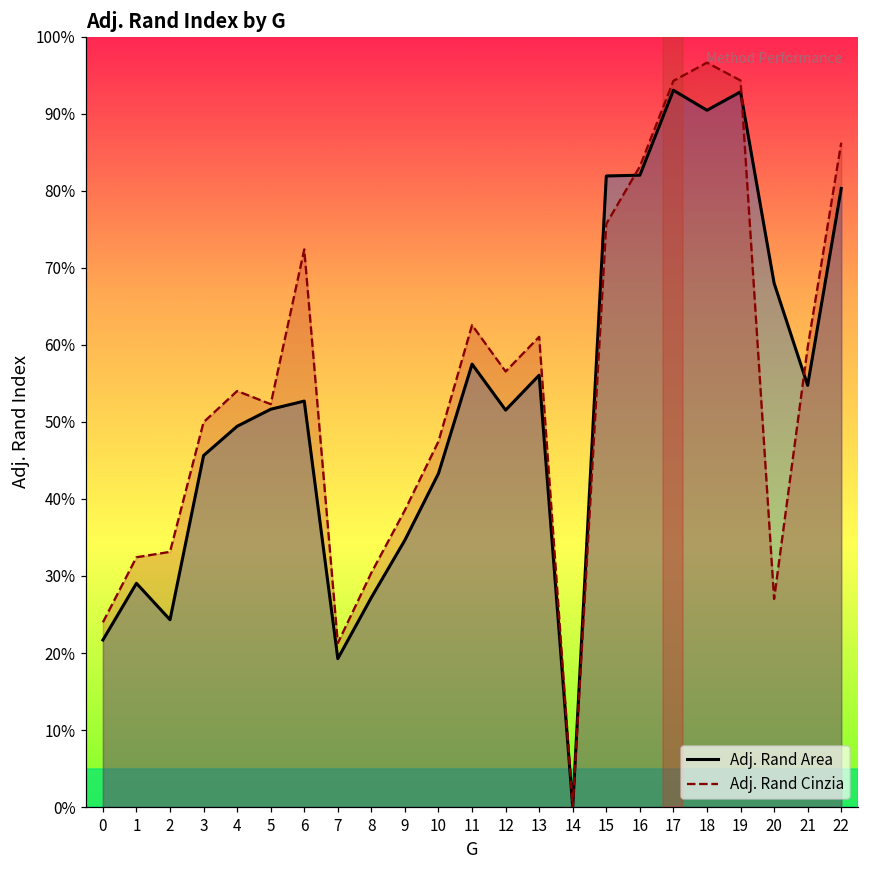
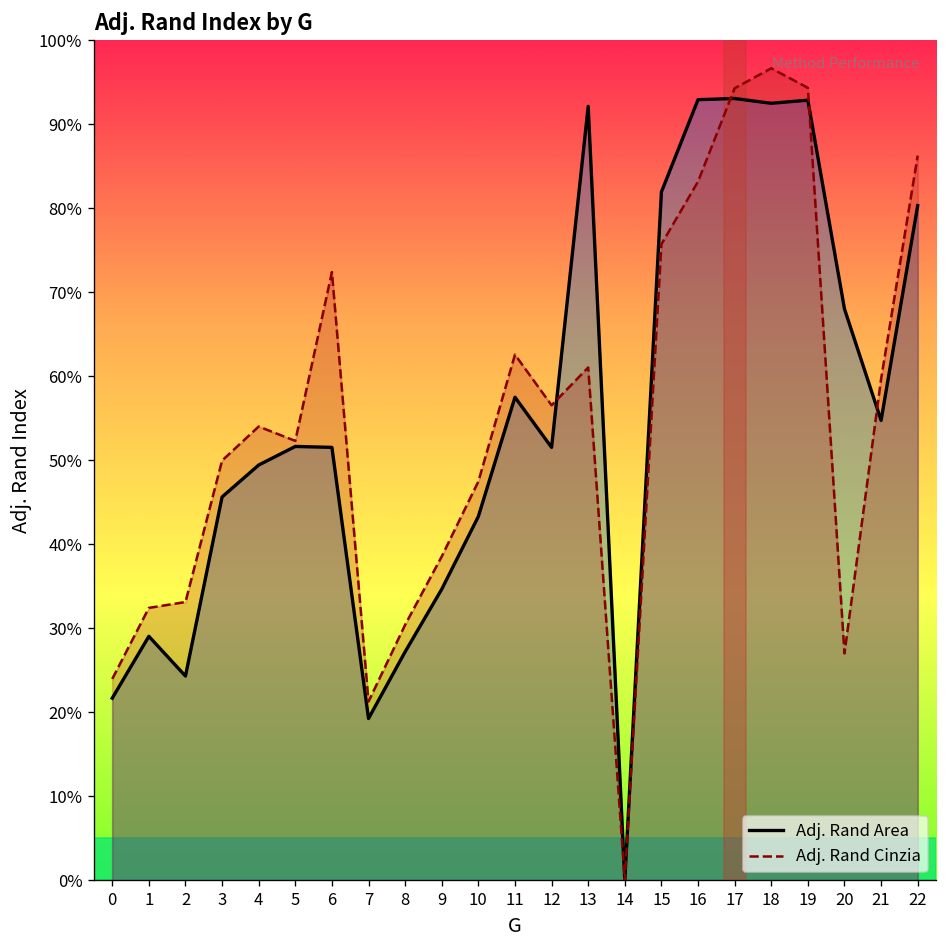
Adj. Rand Area, 6: 53% -> 52%
Adj. Rand Area, 13: 56% -> 92%
Adj. Rand Area, 16: 82% -> 93%
Adj. Rand Area, 18: 90% -> 92%
